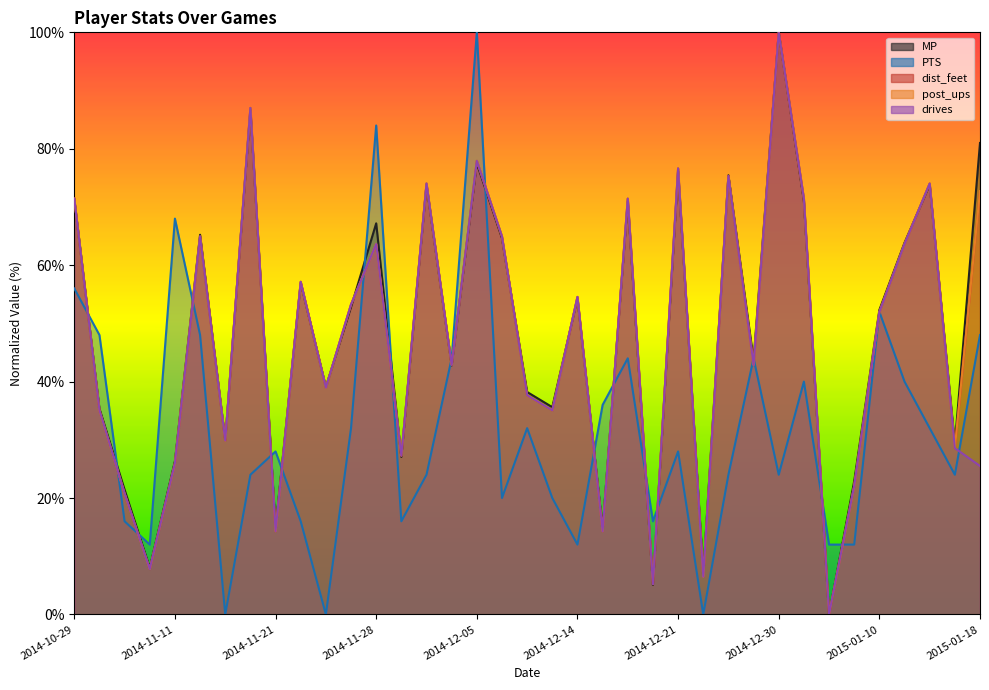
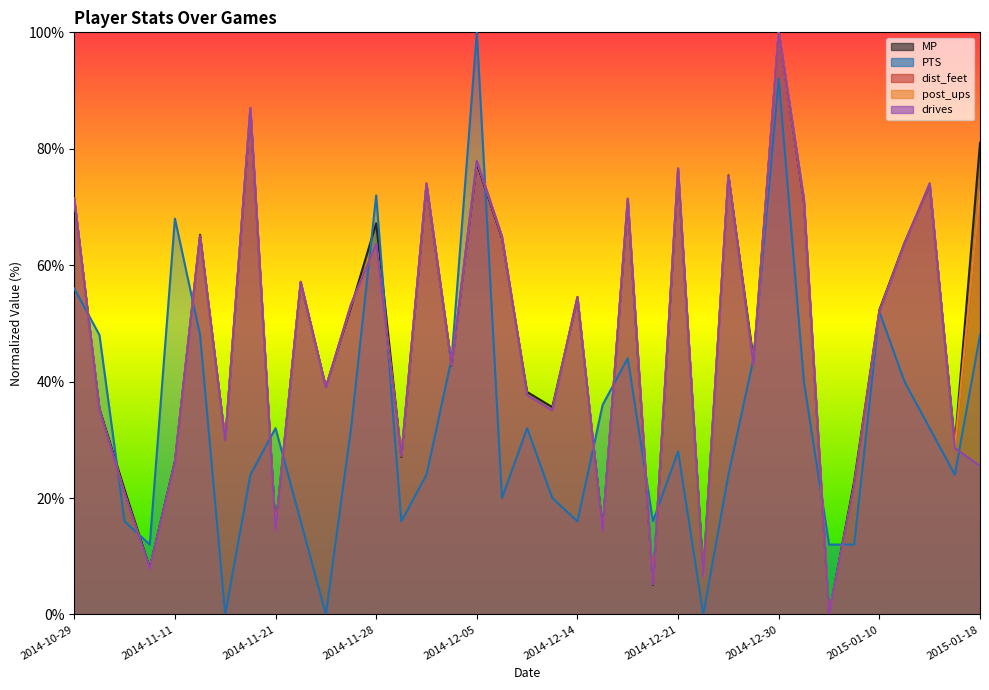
PTS, 2014-11-21: 28% -> 32%
PTS, 2014-11-28: 84% -> 72%
PTS, 2014-12-14: 12% -> 16%
PTS, 2014-12-30: 24% -> 92%
